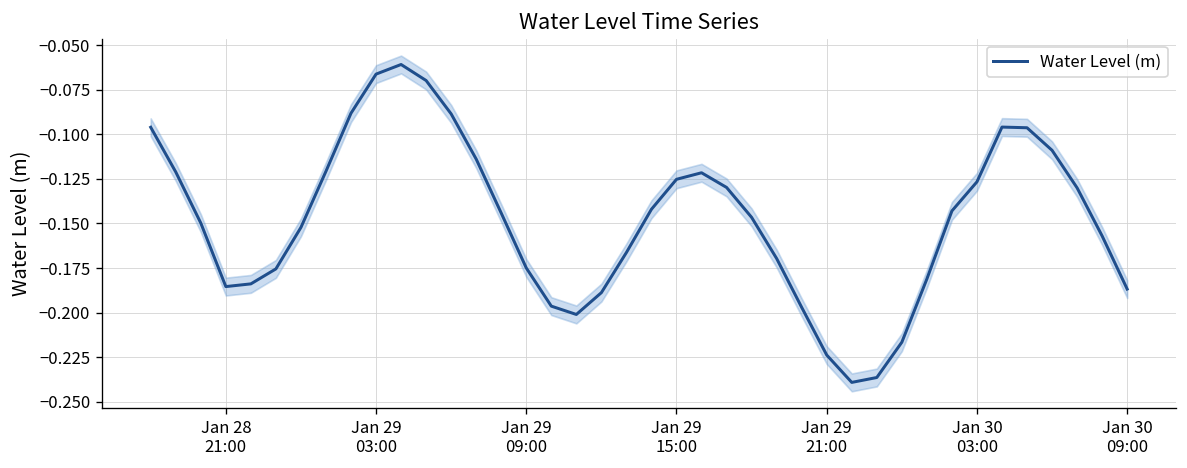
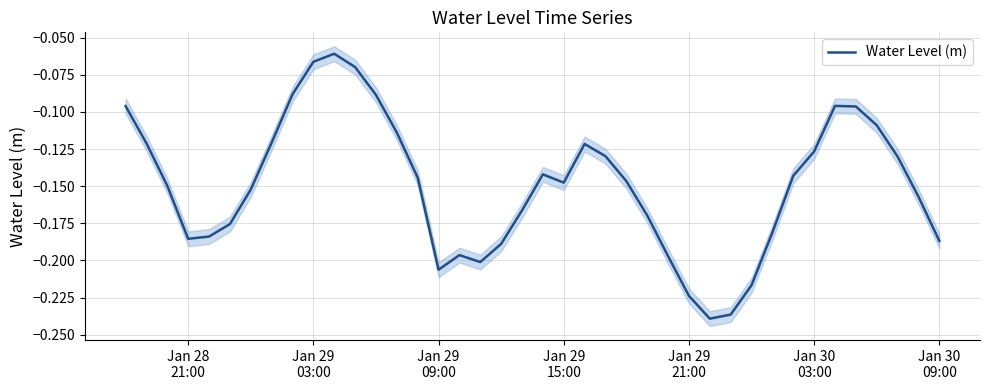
Water Level (m), Jan 29 09:00: -0.175 -> -0.206
Water Level (m), Jan 29 15:00: -0.125 -> -0.148
